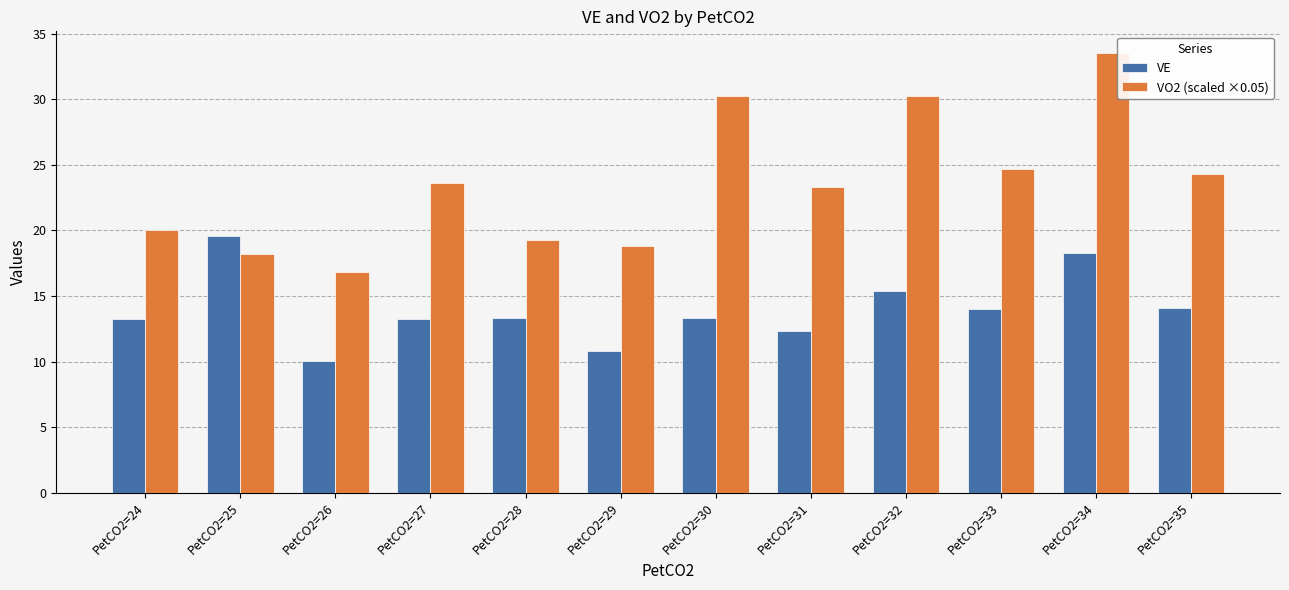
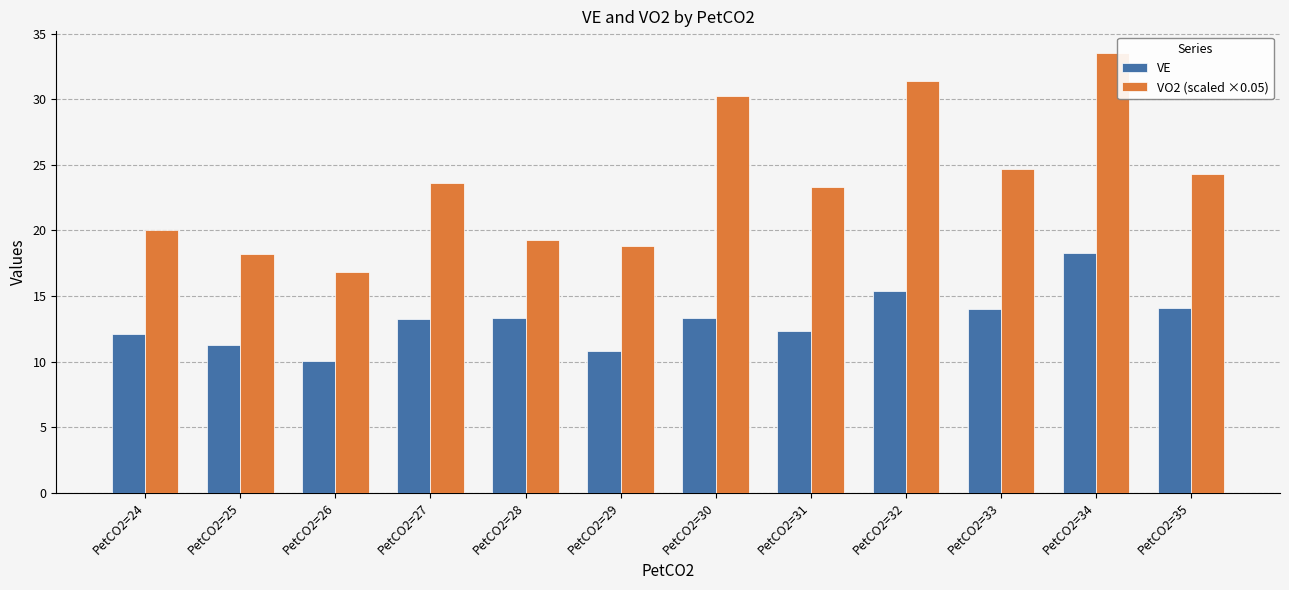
VE, PetCO2=24: 13.3 -> 12.1
VE, PetCO2=25: 19.6 -> 11.2
VO2 (scaled ×0.05), PetCO2=32: 30.2 -> 31.4
